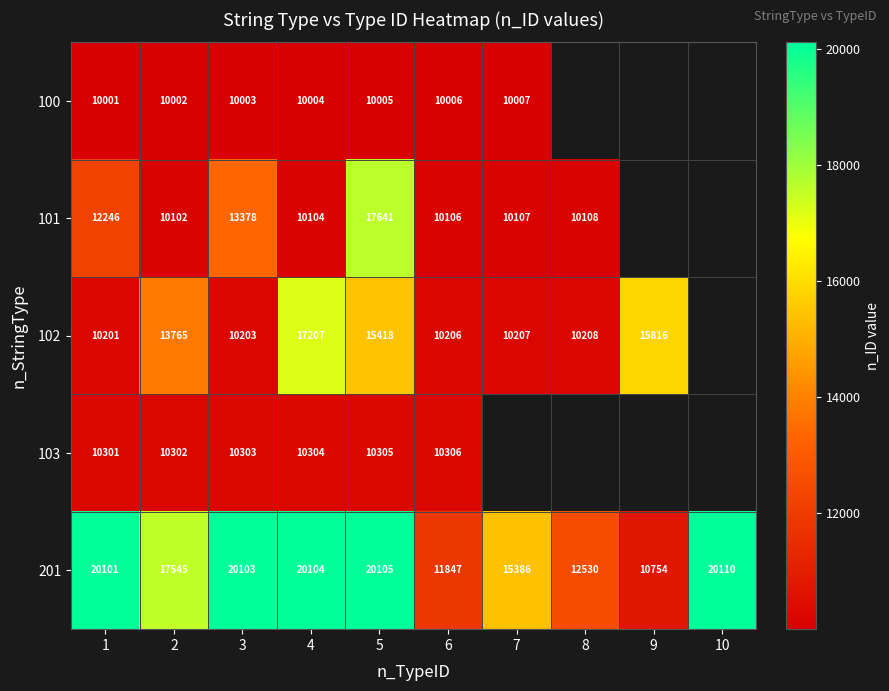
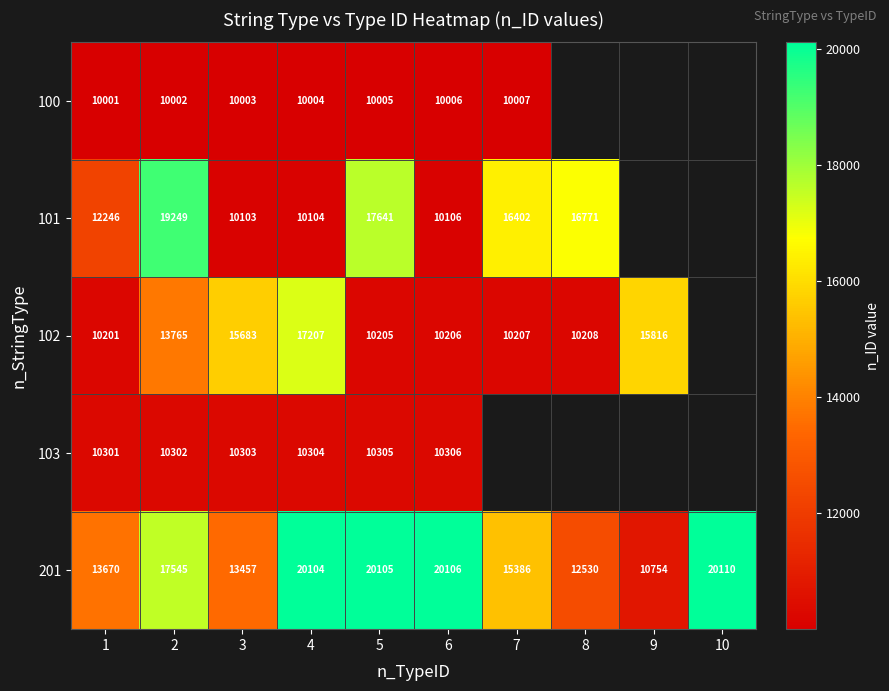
101, 2: 10102 -> 19249
101, 3: 13378 -> 10103
101, 7: 10107 -> 16402
101, 8: 10108 -> 16771
102, 3: 10203 -> 15683
102, 5: 15418 -> 10205
201, 1: 20101 -> 13670
201, 3: 20103 -> 13457
201, 6: 11847 -> 20106
